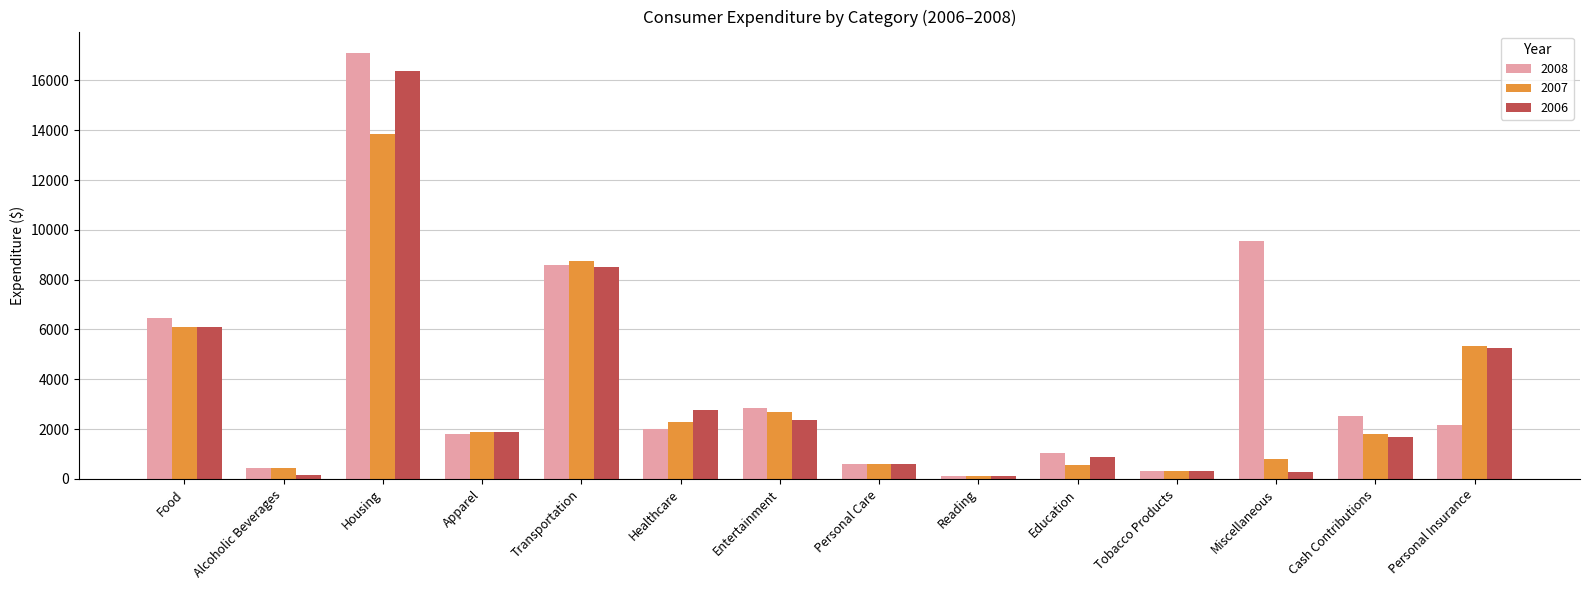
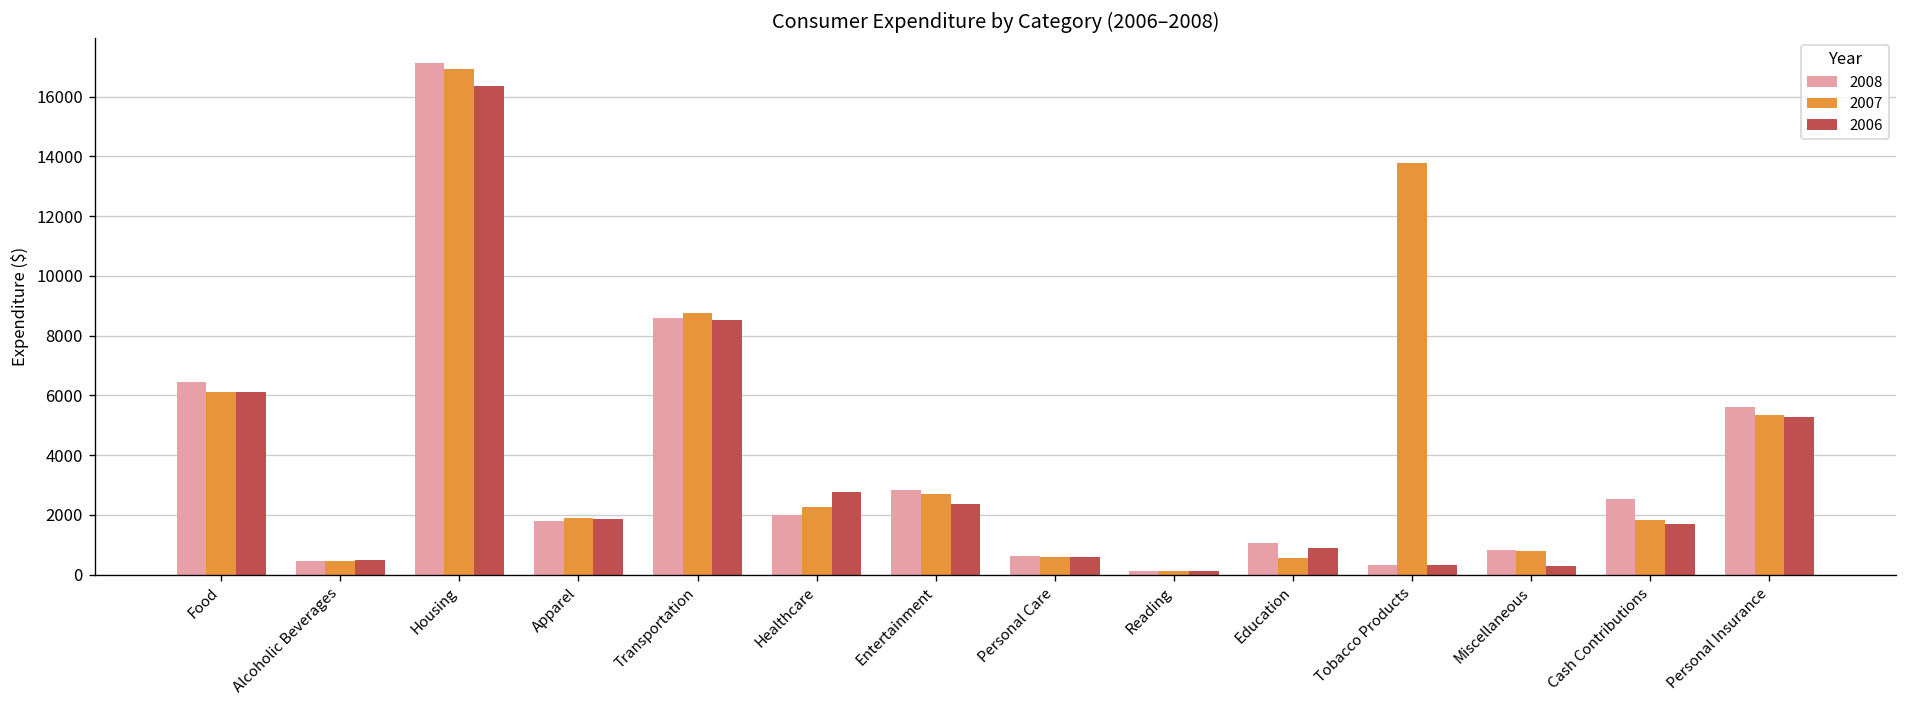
2006, Alcoholic Beverages: 200 -> 500
2007, Housing: 13800 -> 16900
2007, Tobacco Products: 300 -> 13800
2008, Miscellaneous: 9500 -> 800
2008, Personal Insurance: 2200 -> 5600
